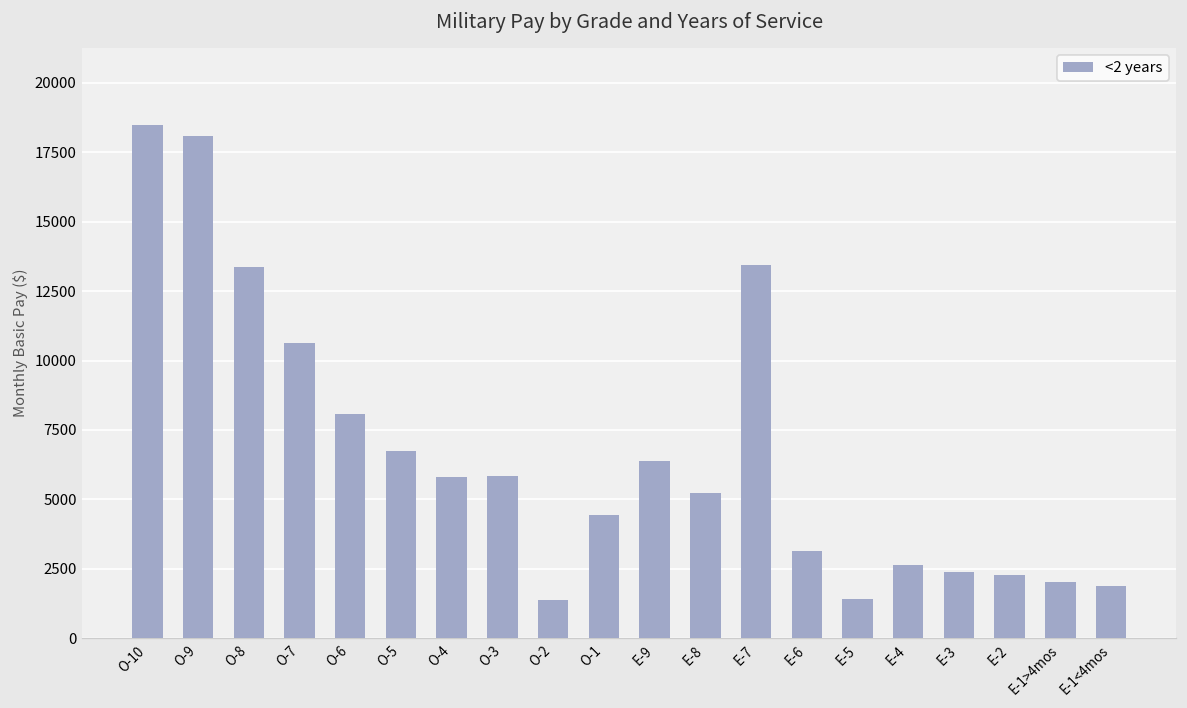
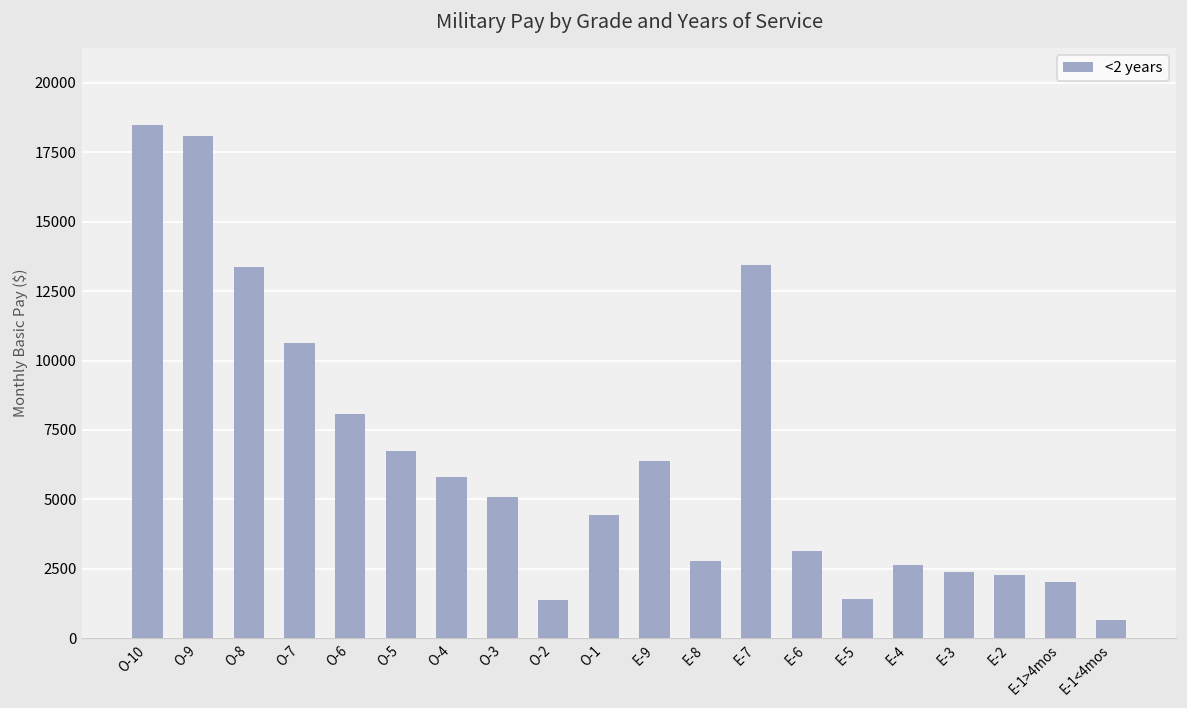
O-3: 5800 -> 5100
E-8: 5200 -> 2800
E-1<4mos: 1900 -> 700
